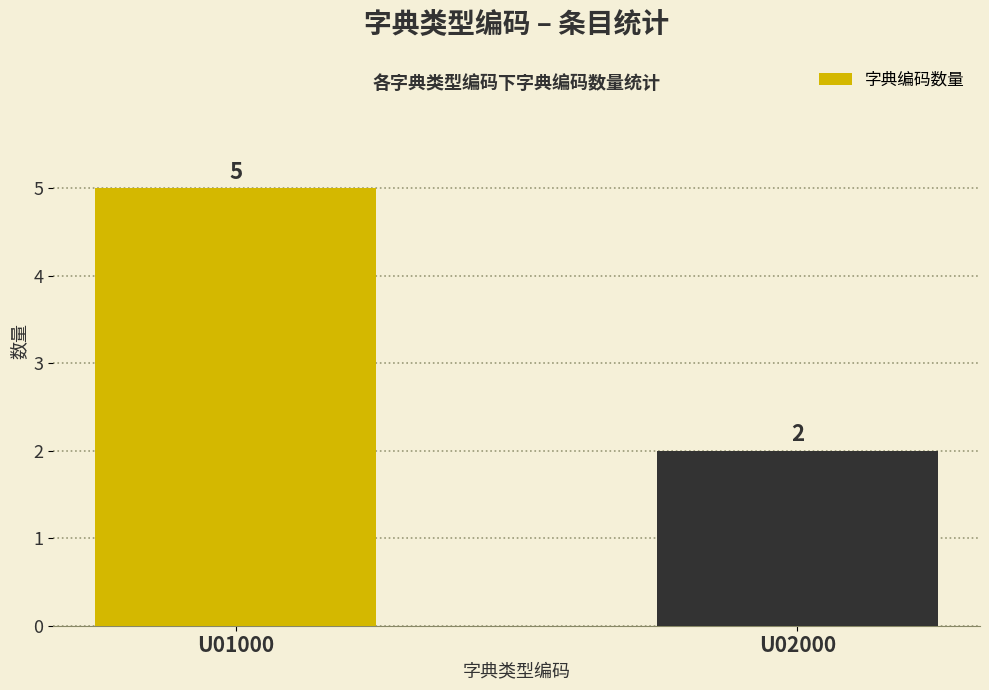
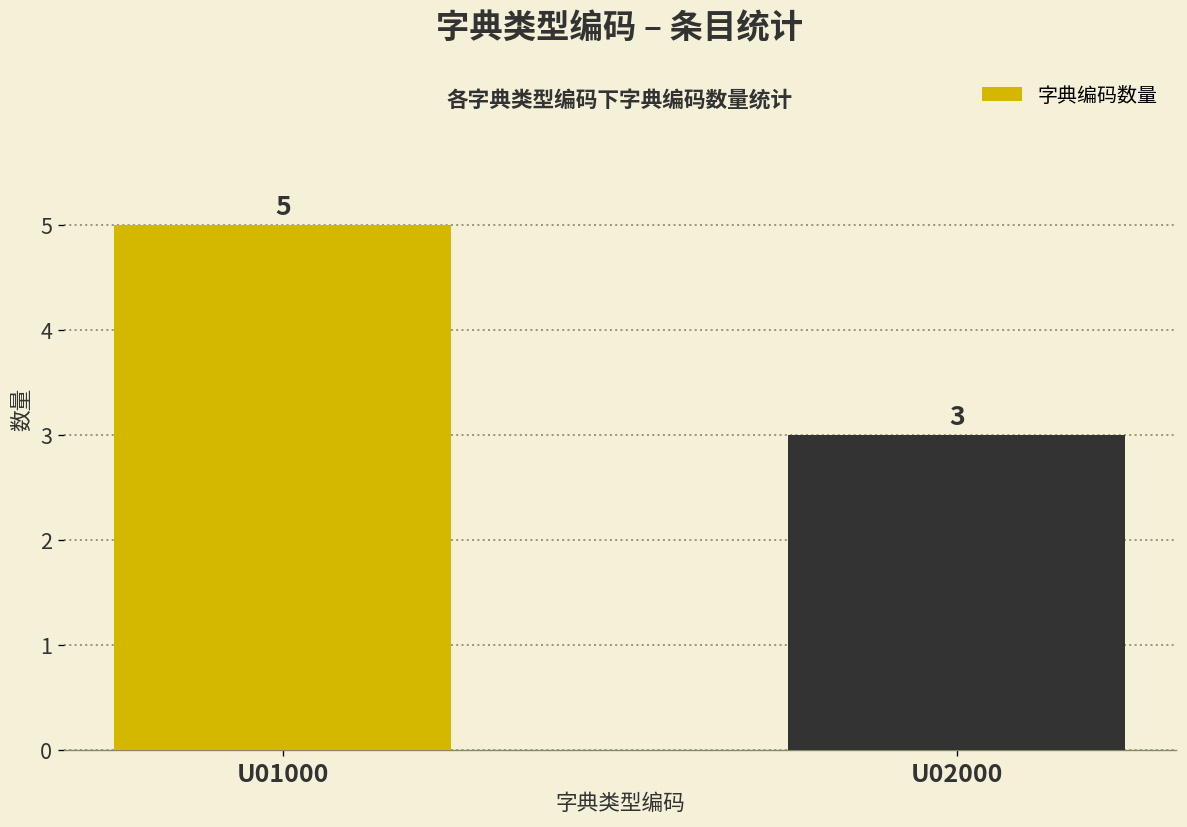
U02000: 2 -> 3
